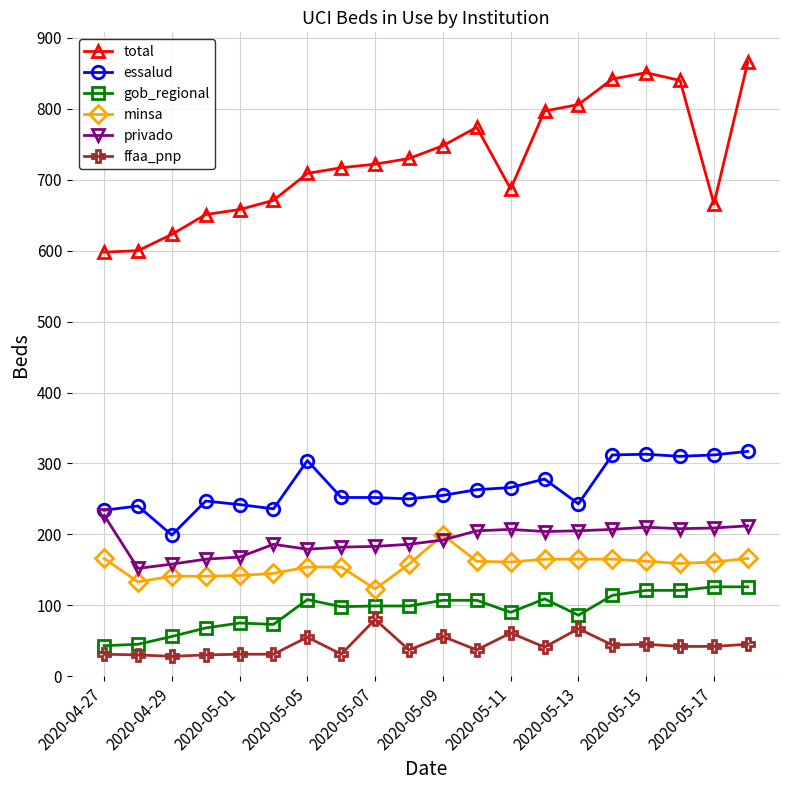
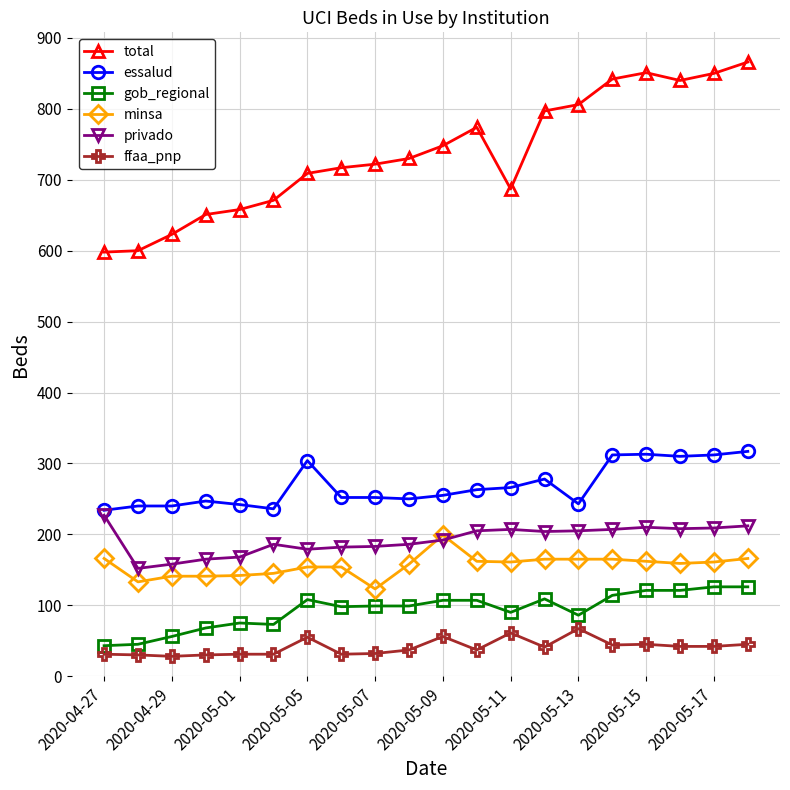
essalud, 2020-04-29: 200 -> 240
ffaa_pnp, 2020-05-07: 80 -> 30
total, 2020-05-17: 670 -> 850
